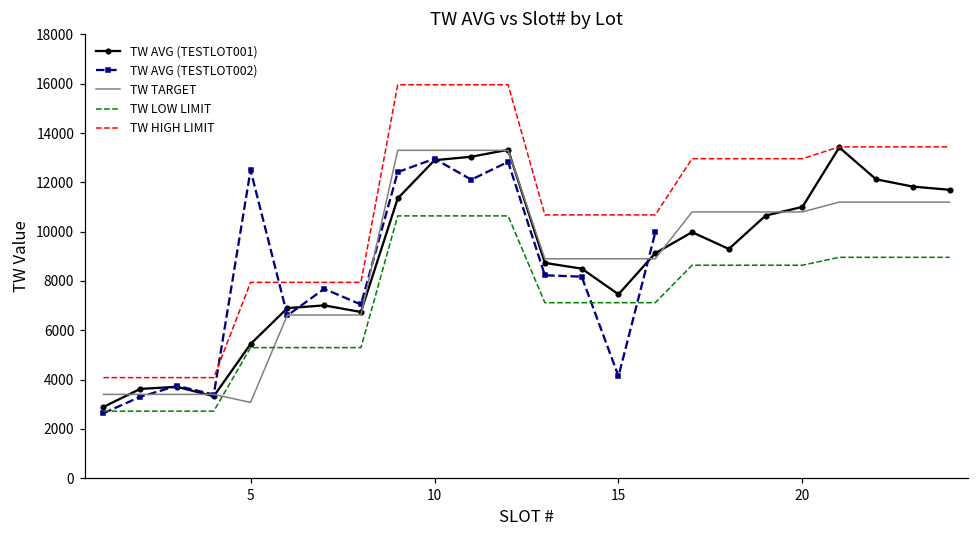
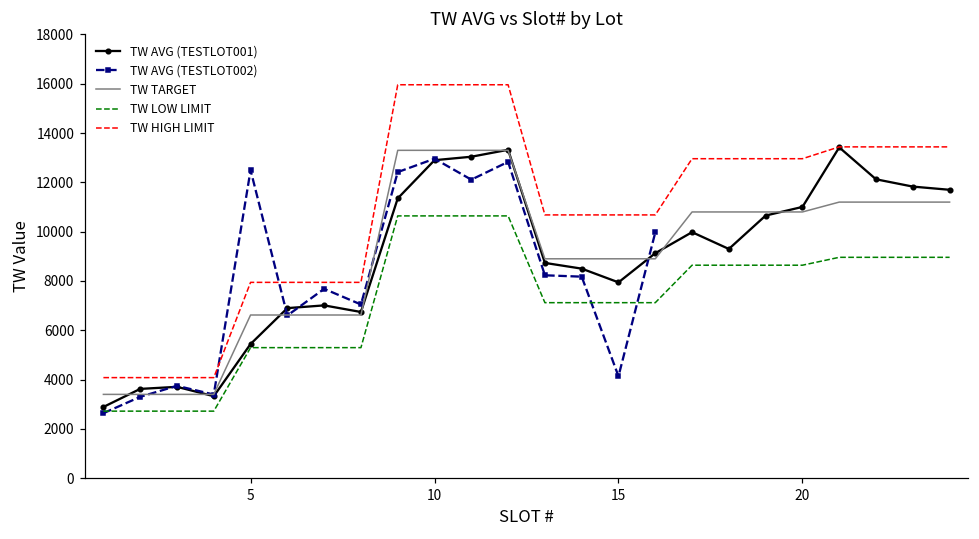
TW TARGET, 5: 3100 -> 6600
TW AVG (TESTLOT001), 15: 7500 -> 7900
